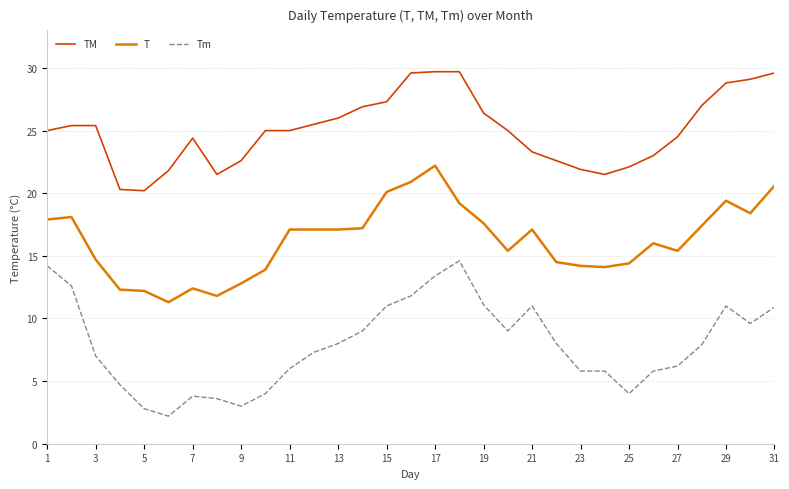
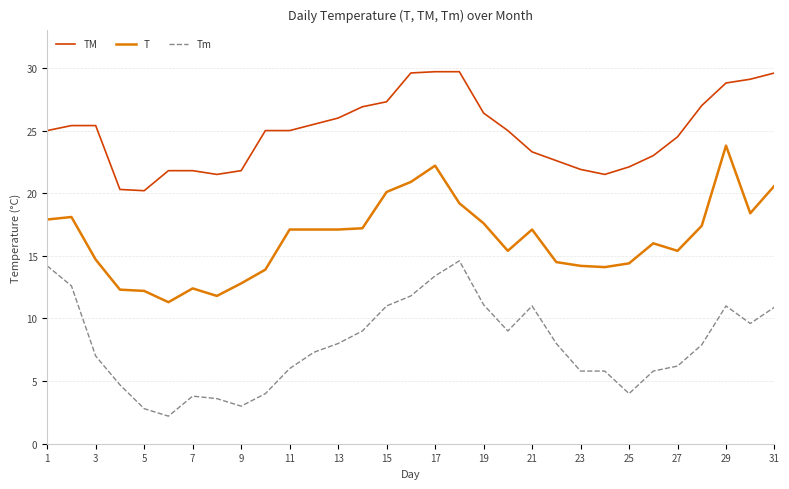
TM, 7: 24.4 -> 21.8
TM, 9: 22.6 -> 21.8
T, 29: 19.4 -> 23.8
